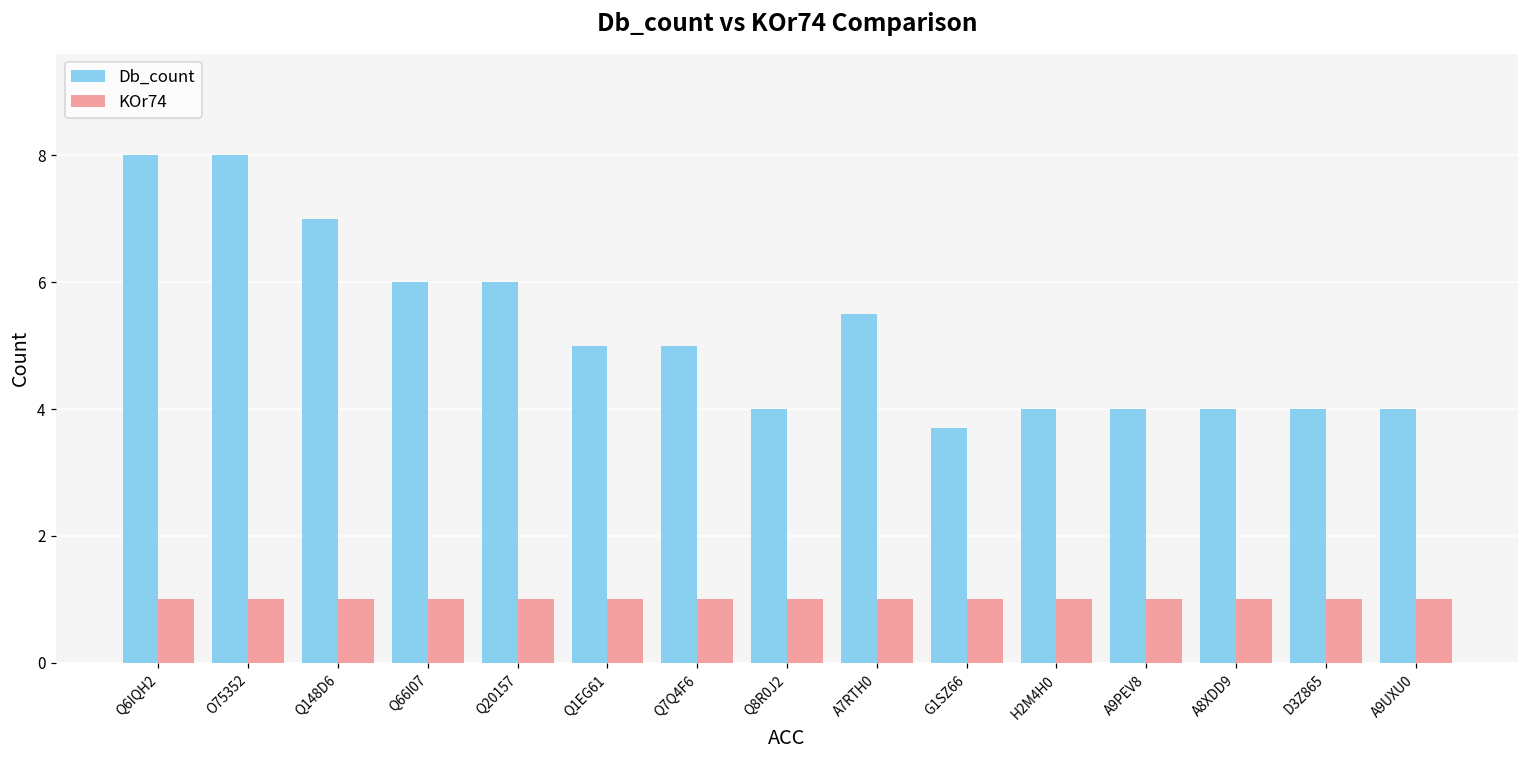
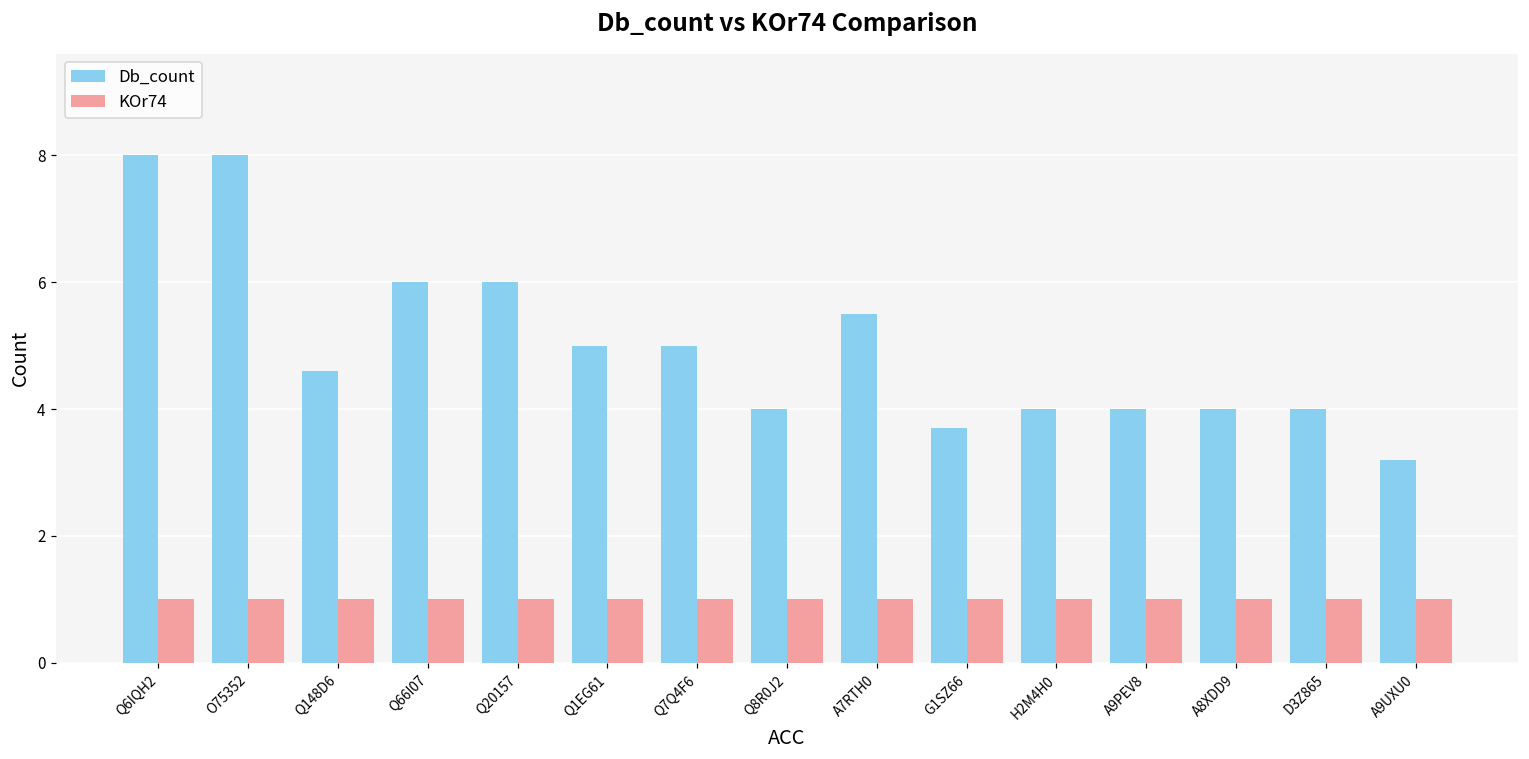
Db_count, Q148D6: 7.0 -> 4.6
Db_count, A9UXU0: 4.0 -> 3.2
